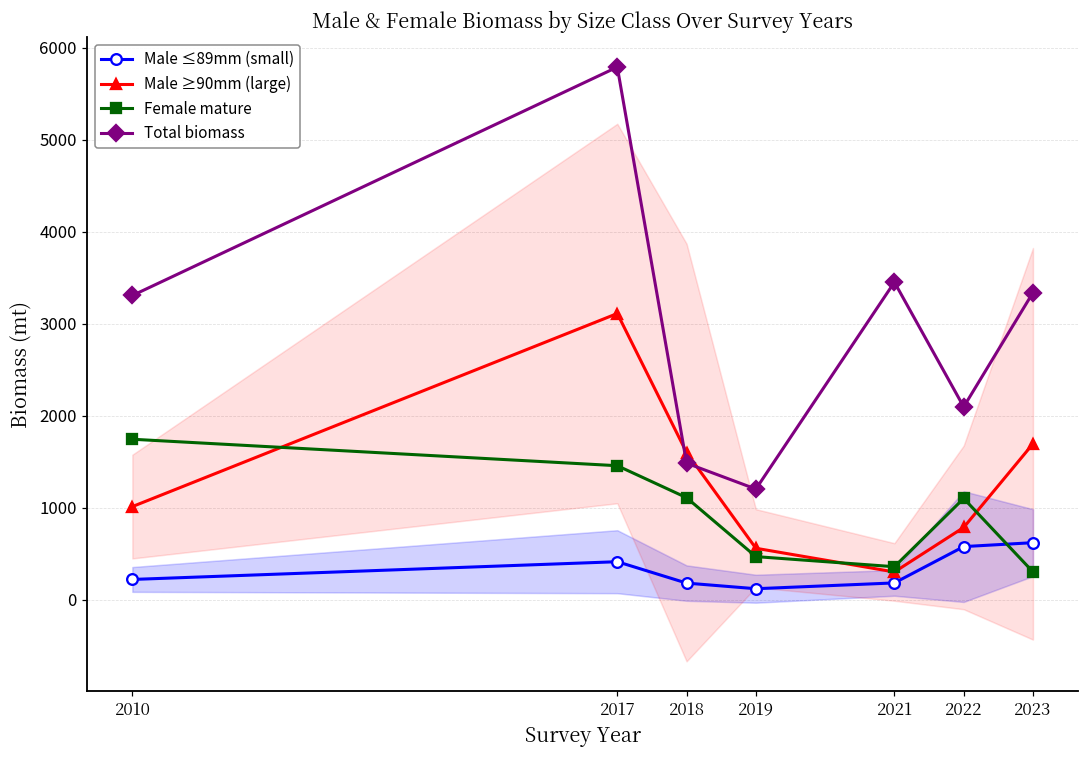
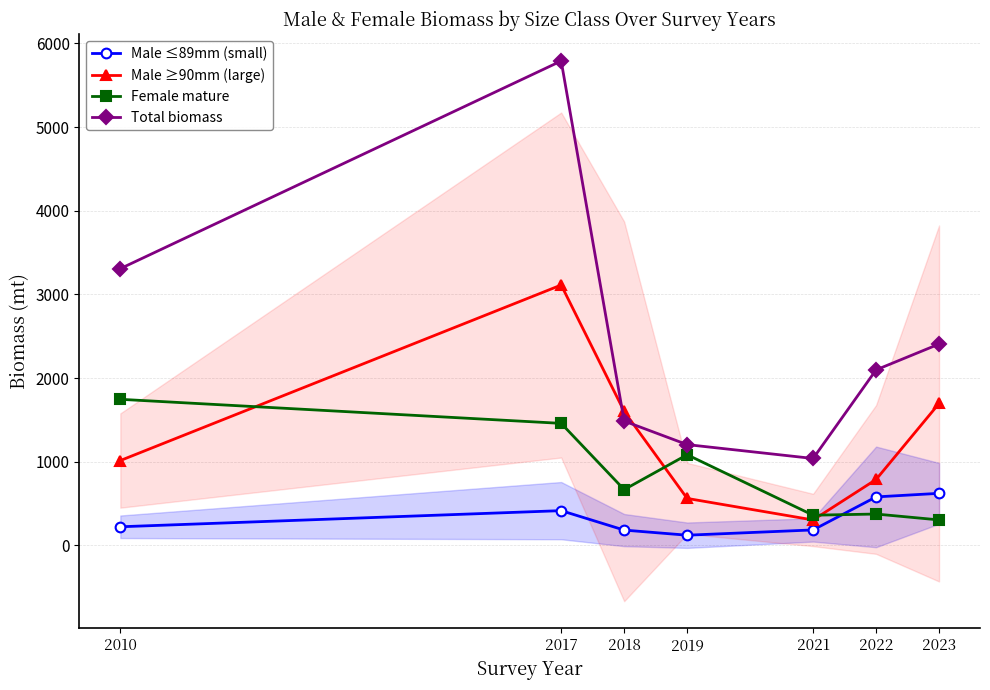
Female mature, 2018: 1100 -> 700
Female mature, 2019: 500 -> 1100
Total biomass, 2021: 3500 -> 1000
Female mature, 2022: 1100 -> 400
Total biomass, 2023: 3300 -> 2400
